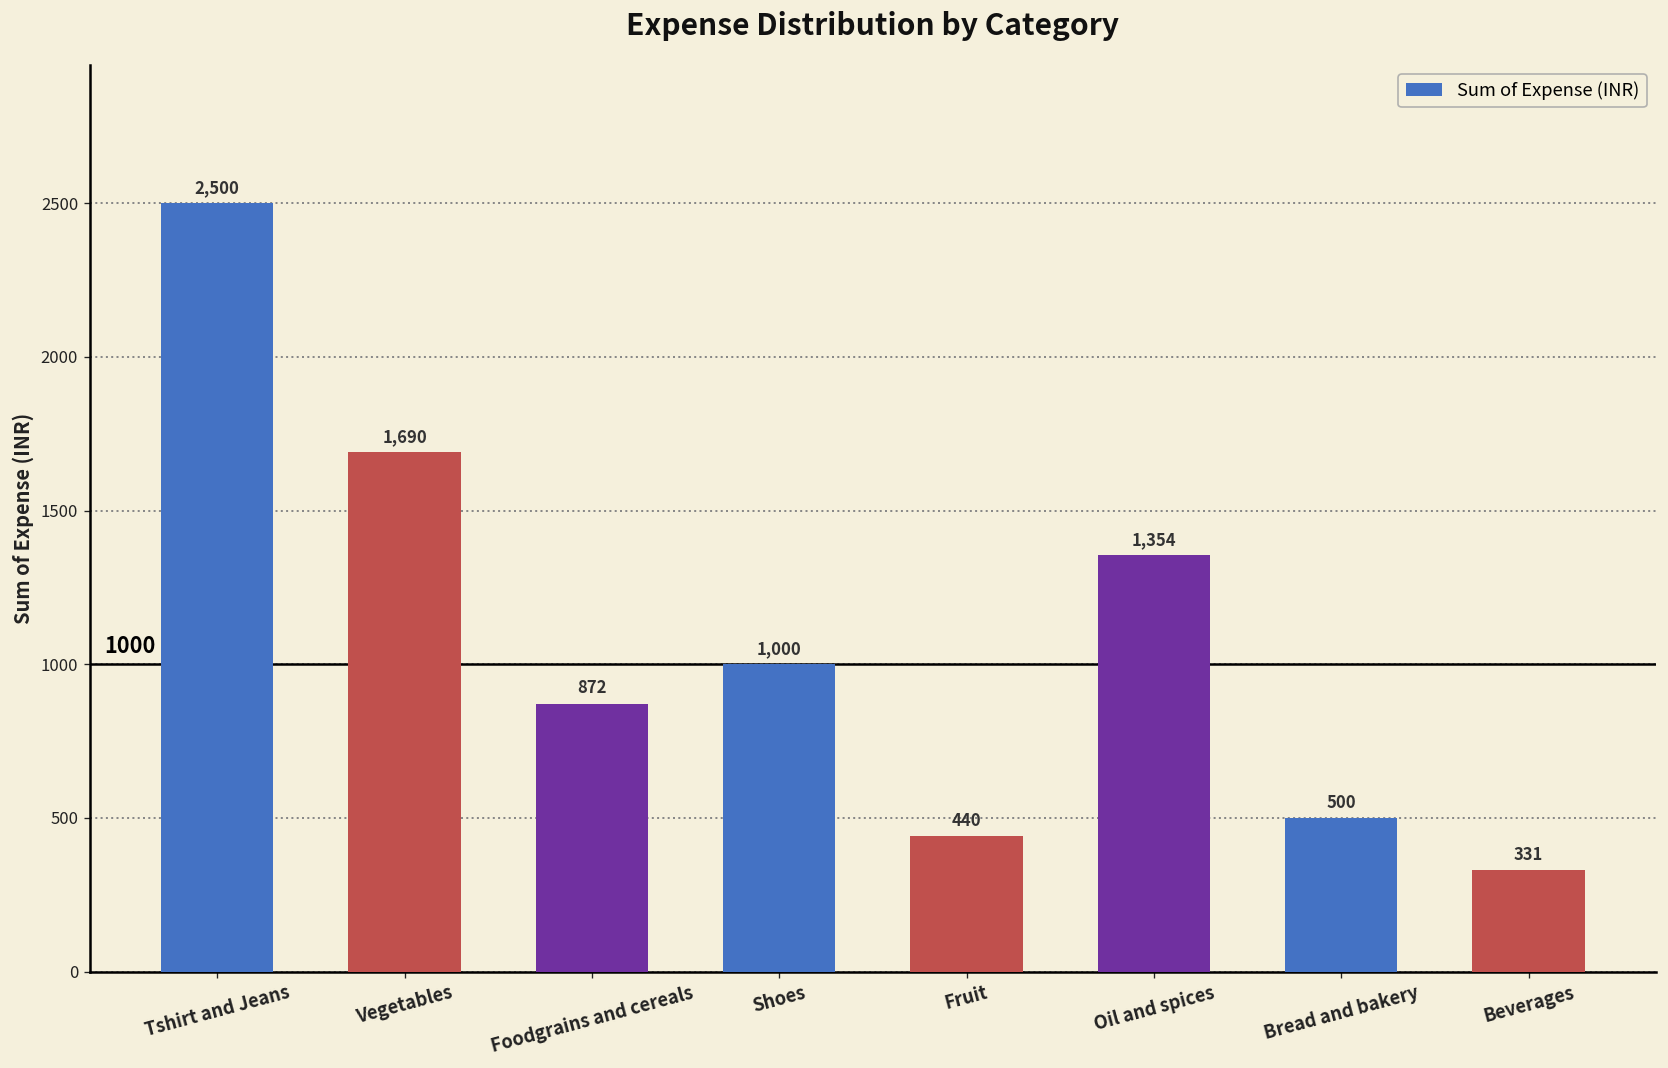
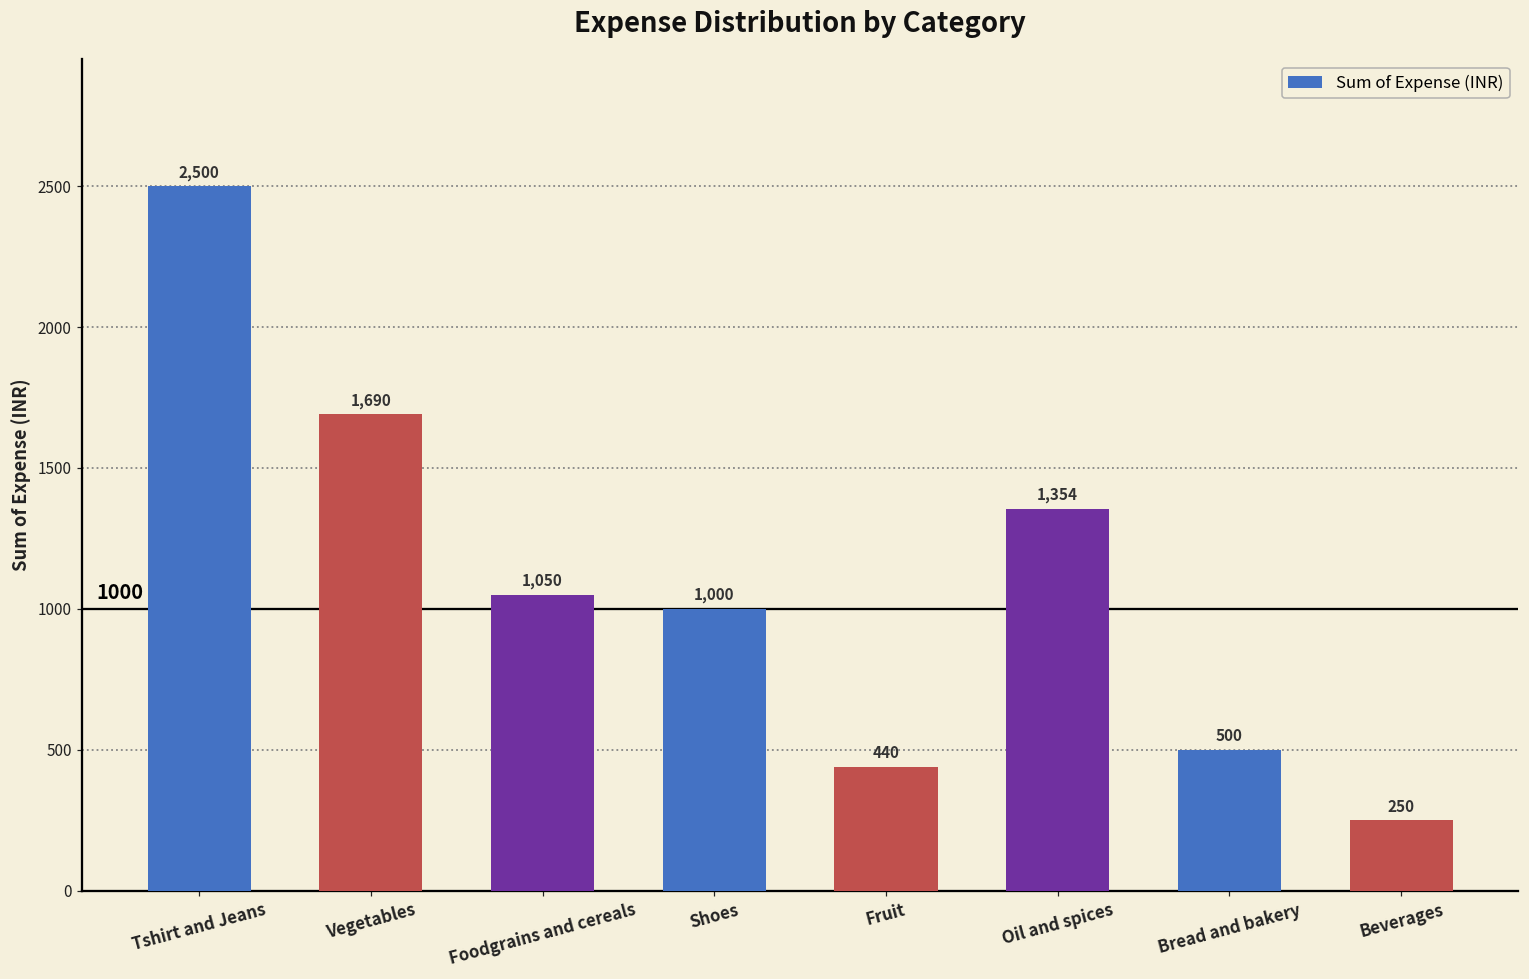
Foodgrains and cereals: 872 -> 1,050
Beverages: 331 -> 250
